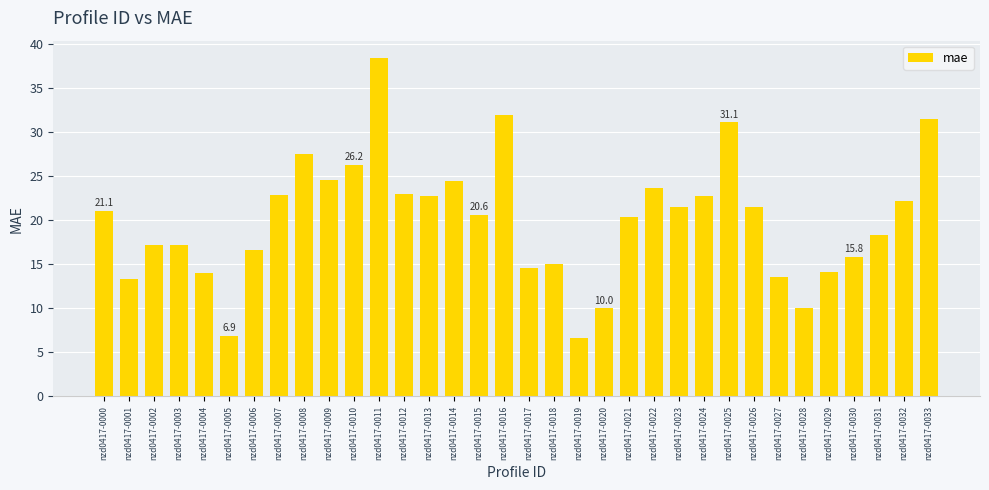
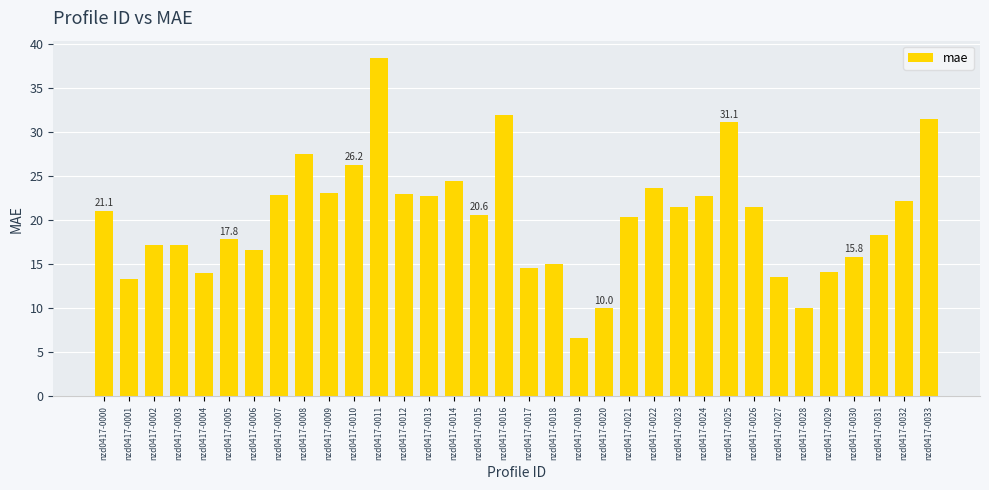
nzd0417-0005: 6.9 -> 17.8
nzd0417-0009: 25 -> 23
